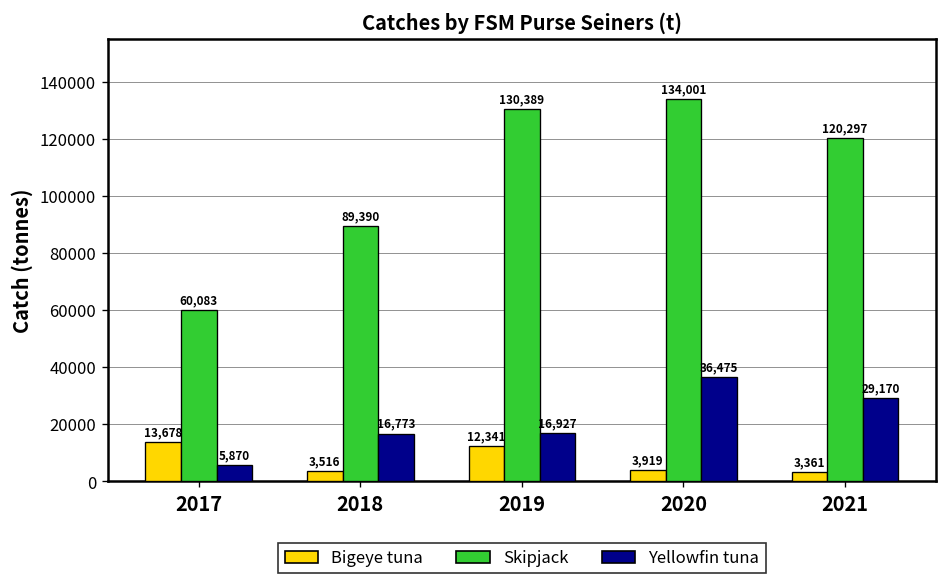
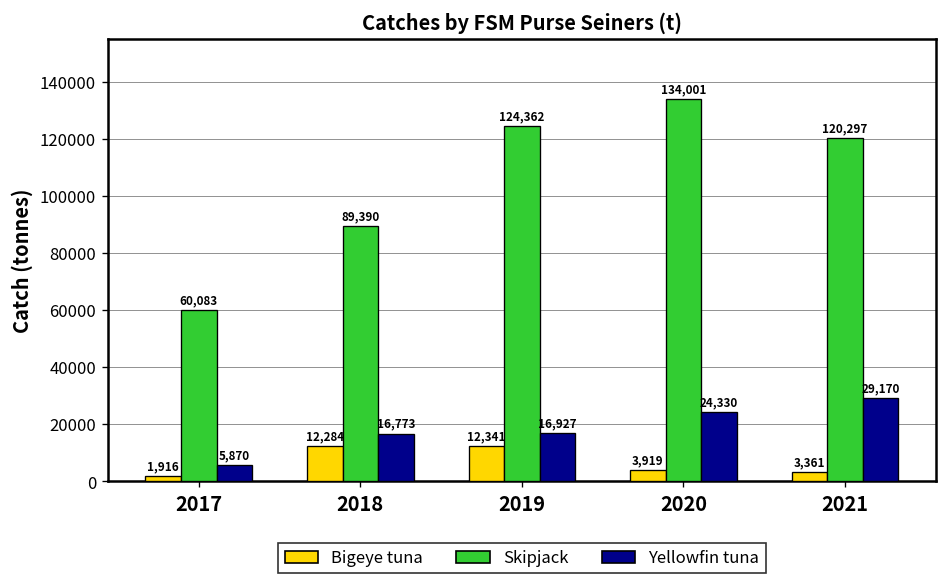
Bigeye tuna, 2017: 13,678 -> 1,916
Bigeye tuna, 2018: 3,516 -> 12,284
Skipjack, 2019: 130,389 -> 124,362
Yellowfin tuna, 2020: 36,475 -> 24,330
